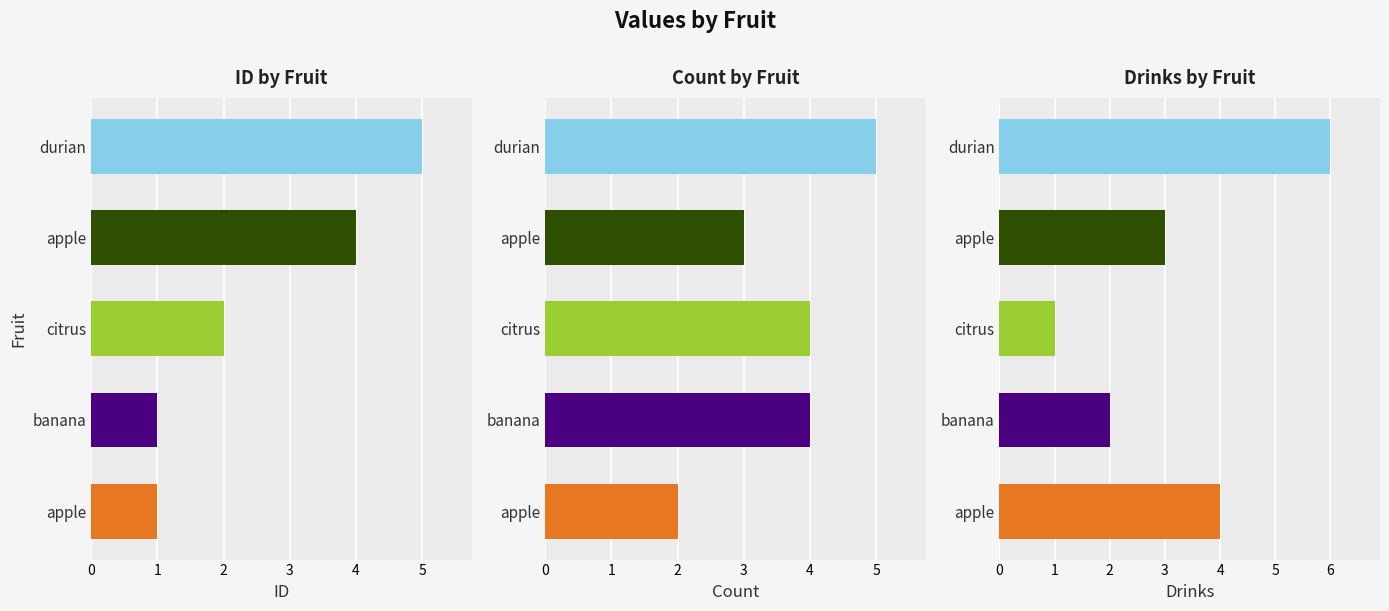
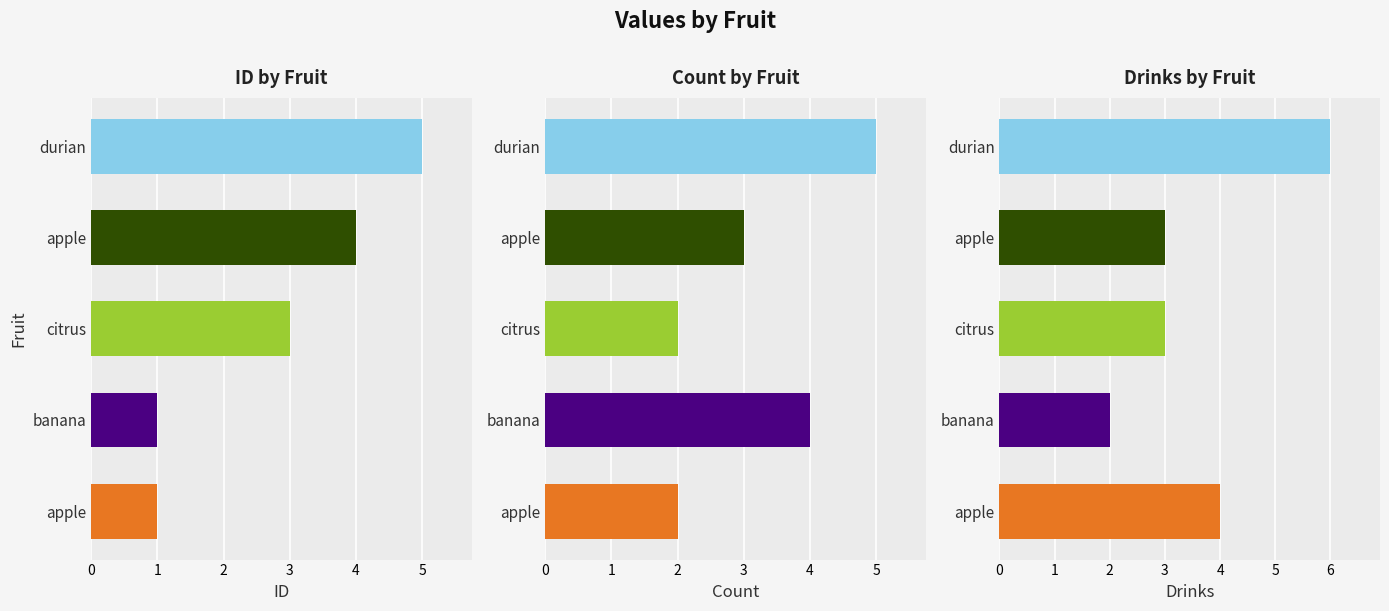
ID by Fruit, citrus: 2 -> 3
Count by Fruit, citrus: 4 -> 2
Drinks by Fruit, citrus: 1 -> 3
